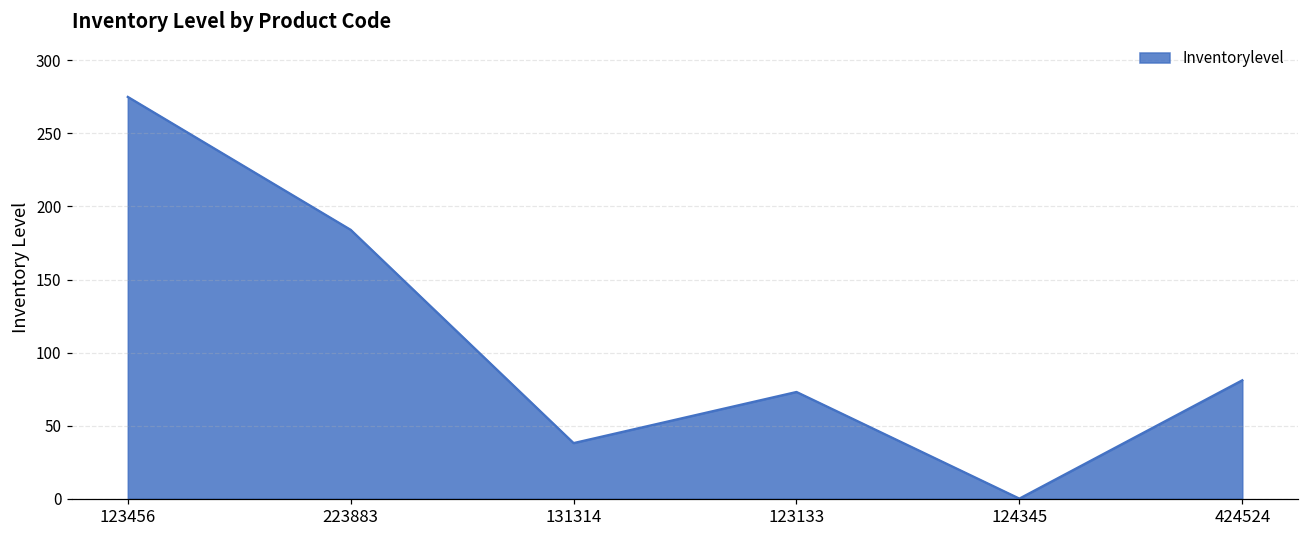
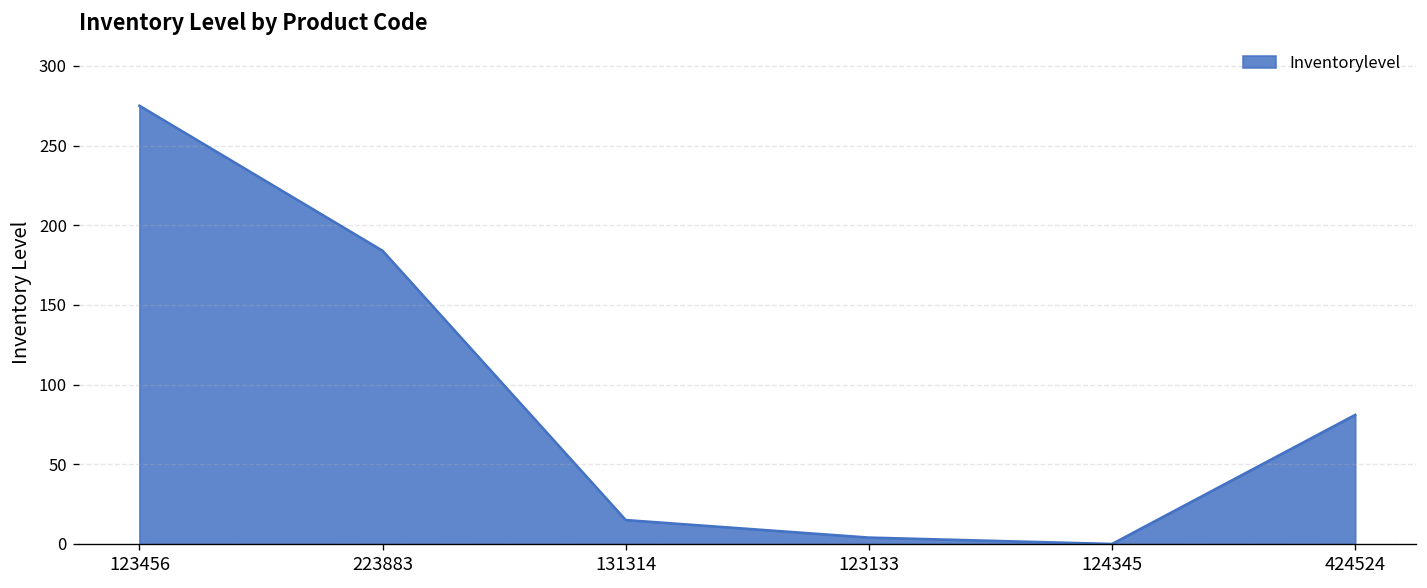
131314: 38 -> 15
123133: 73 -> 4
